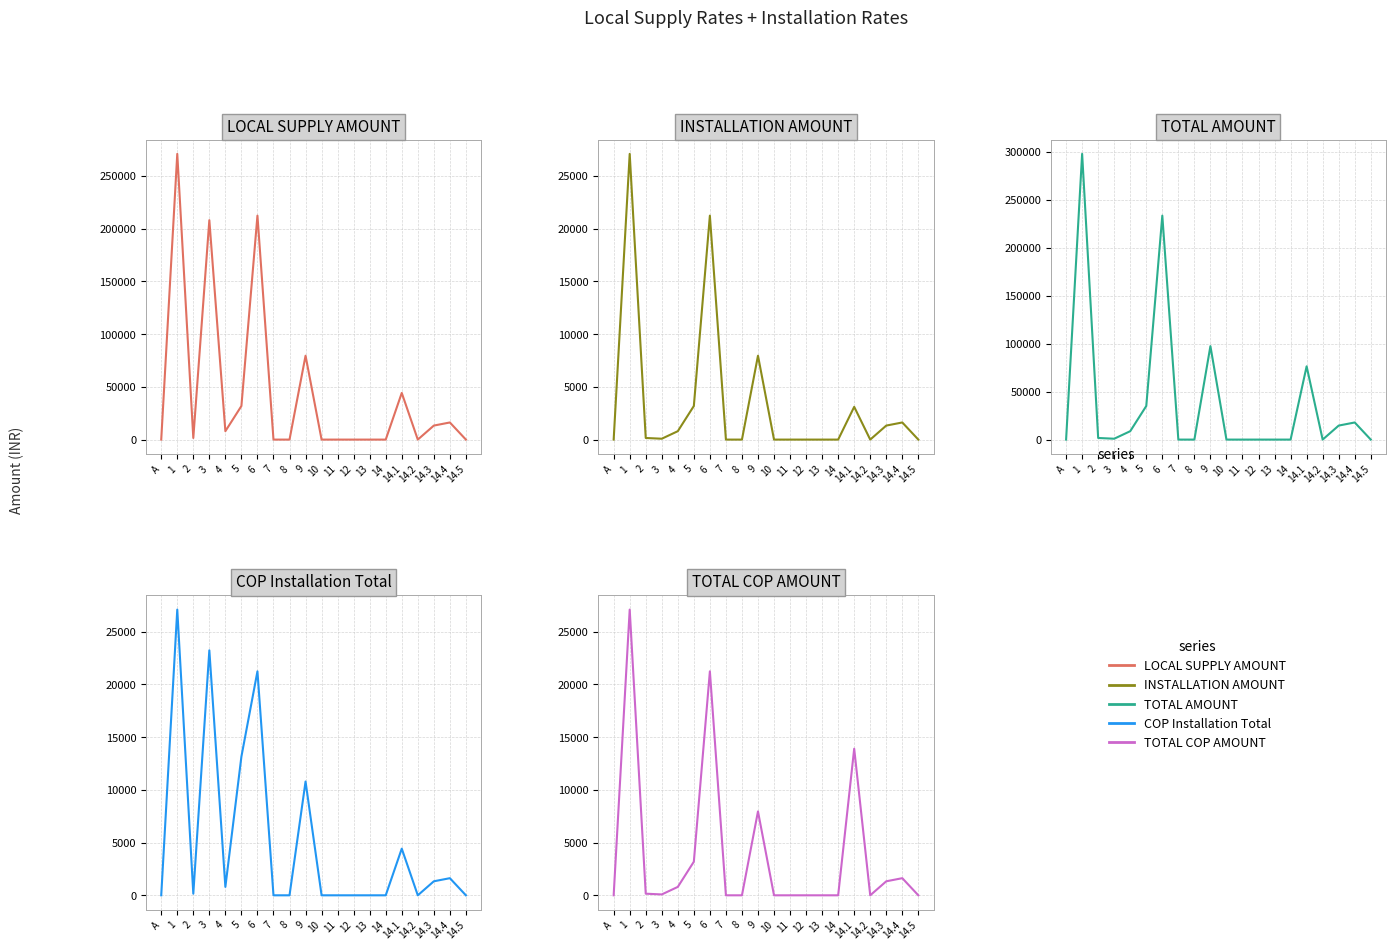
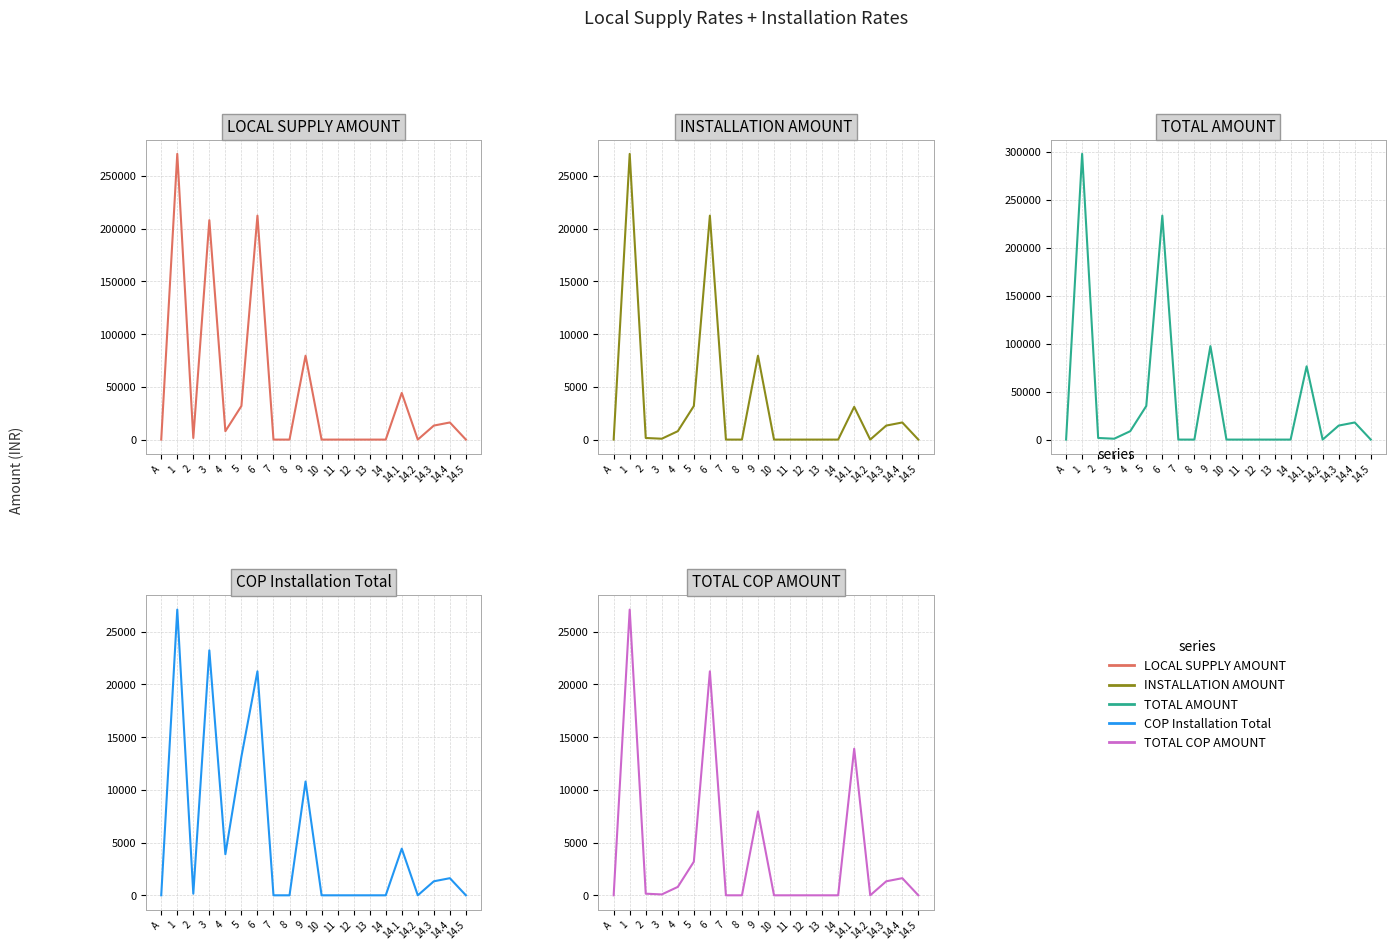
COP Installation Total, 4: 800 -> 3900
